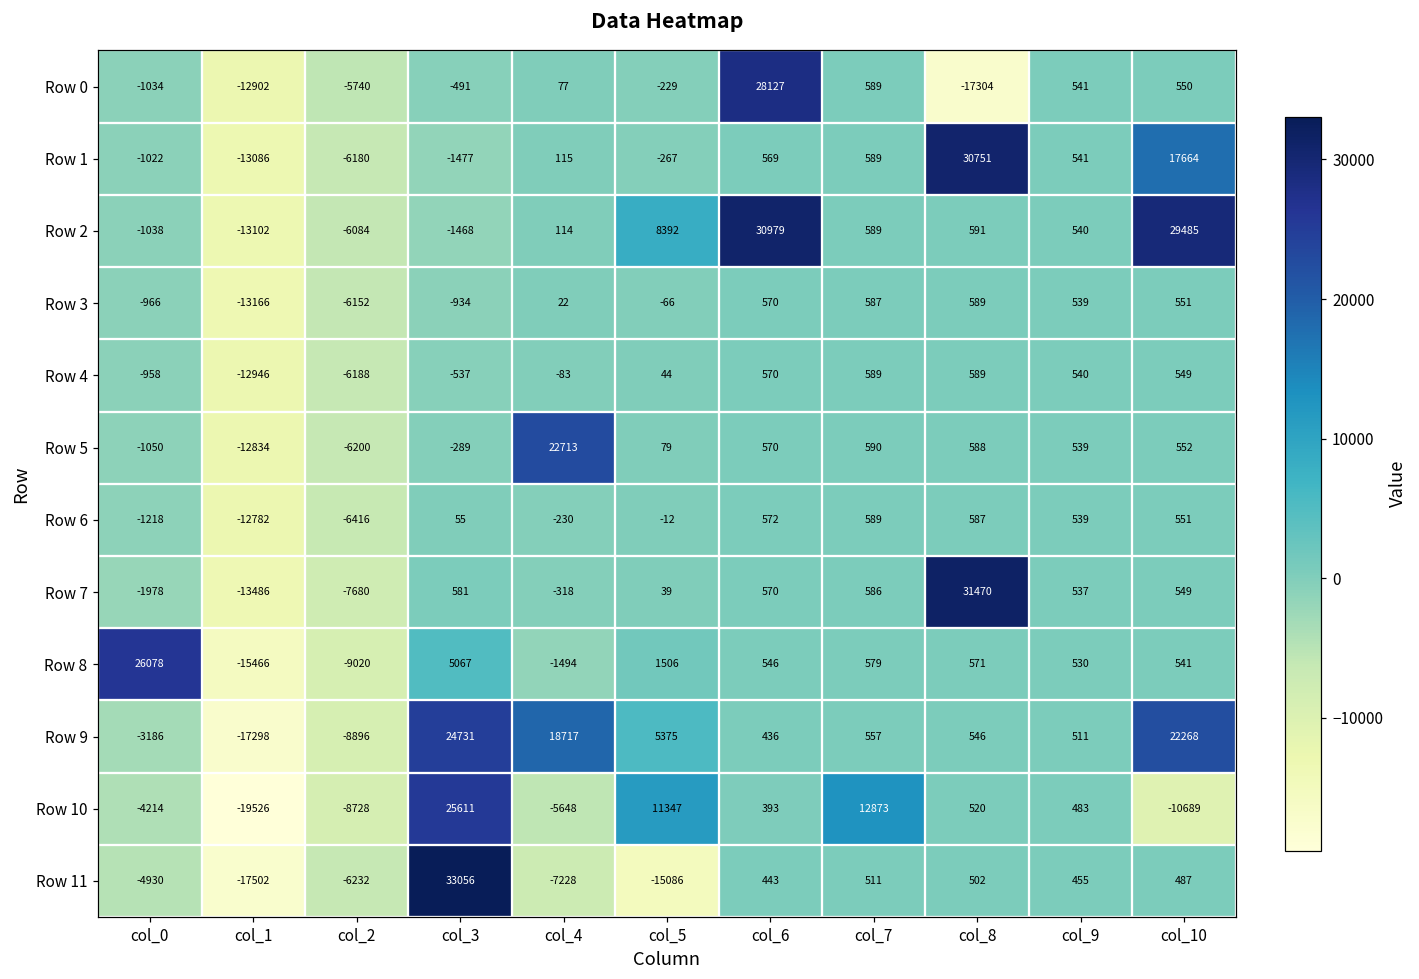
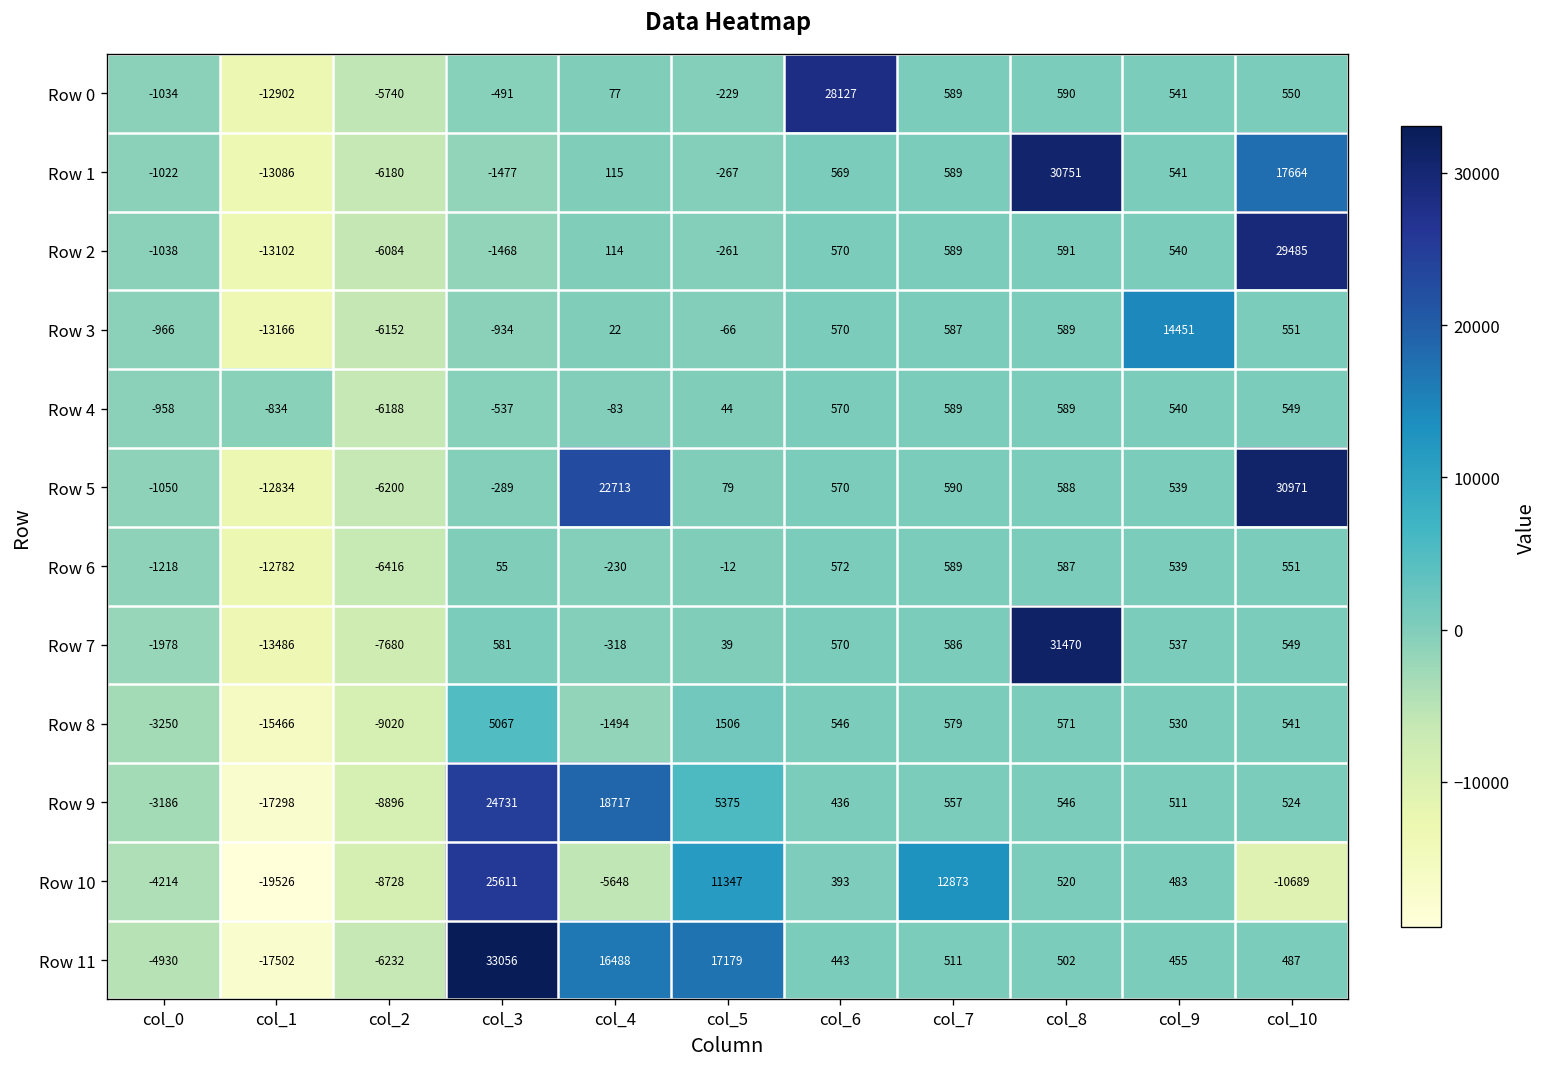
Row 0, col_8: -17304 -> 590
Row 2, col_5: 8392 -> -261
Row 2, col_6: 30979 -> 570
Row 3, col_9: 539 -> 14451
Row 4, col_1: -12946 -> -834
Row 5, col_10: 552 -> 30971
Row 8, col_0: 26078 -> -3250
Row 9, col_10: 22268 -> 524
Row 11, col_4: -7228 -> 16488
Row 11, col_5: -15086 -> 17179
